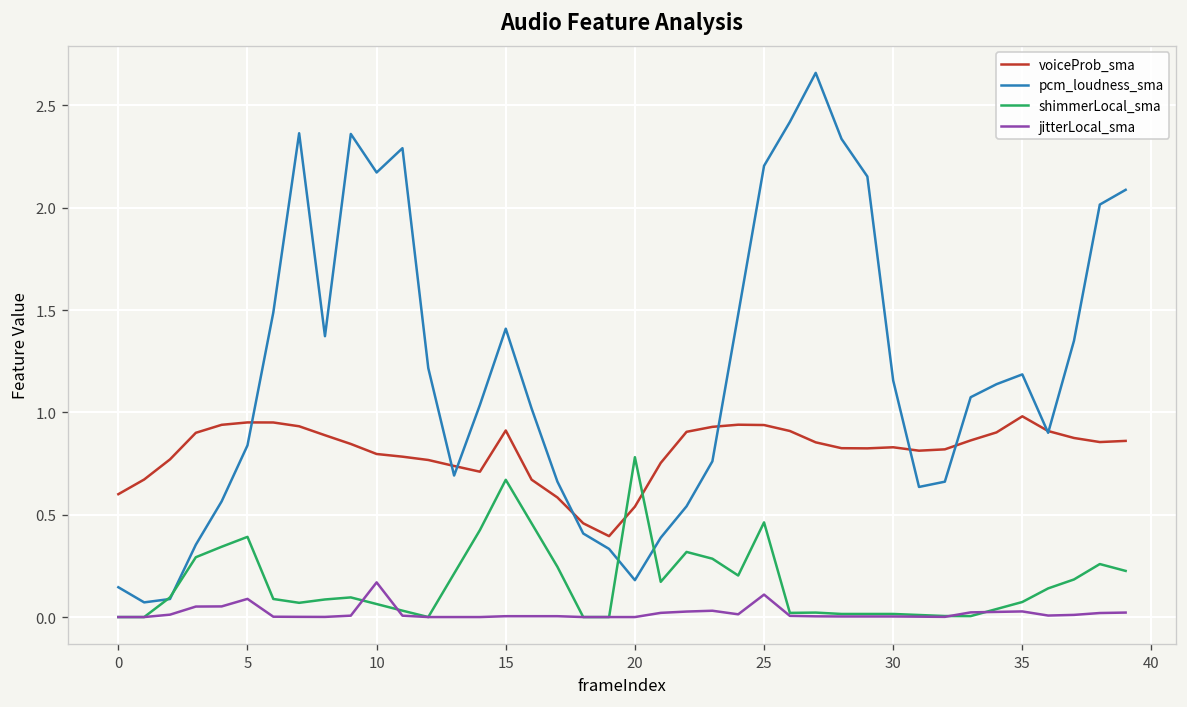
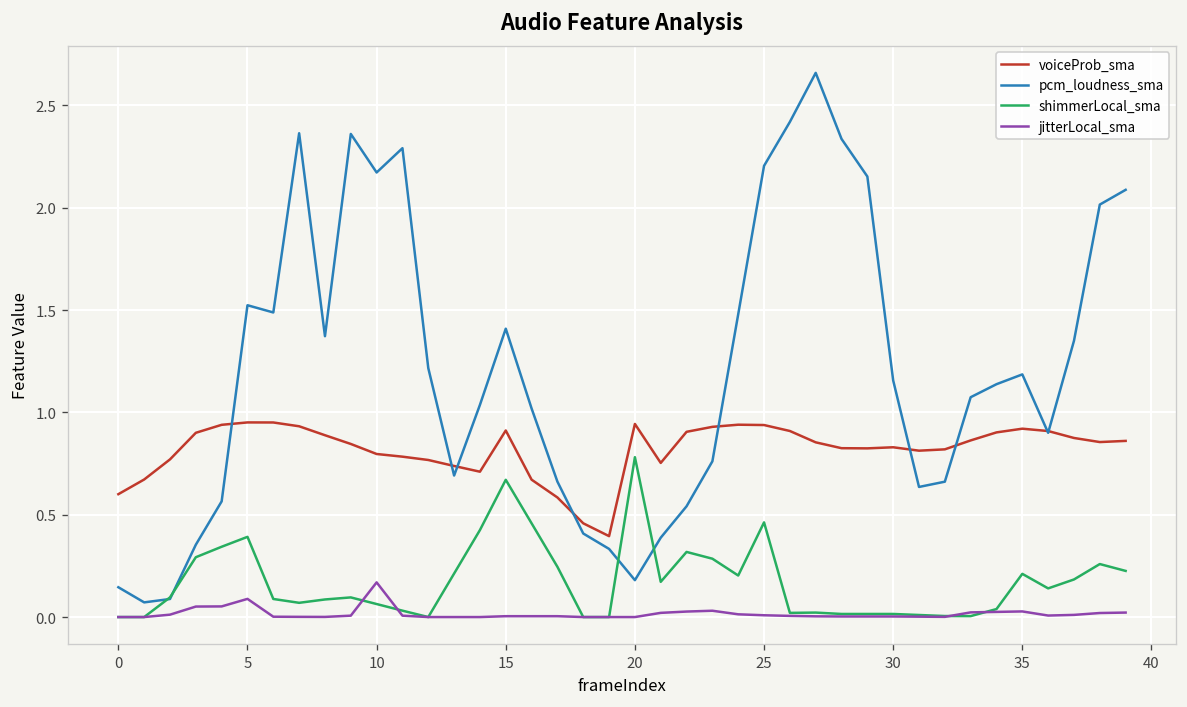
pcm_loudness_sma, 5: 0.84 -> 1.52
voiceProb_sma, 20: 0.54 -> 0.94
jitterLocal_sma, 25: 0.11 -> 0.01
voiceProb_sma, 35: 0.98 -> 0.92
shimmerLocal_sma, 35: 0.07 -> 0.21
